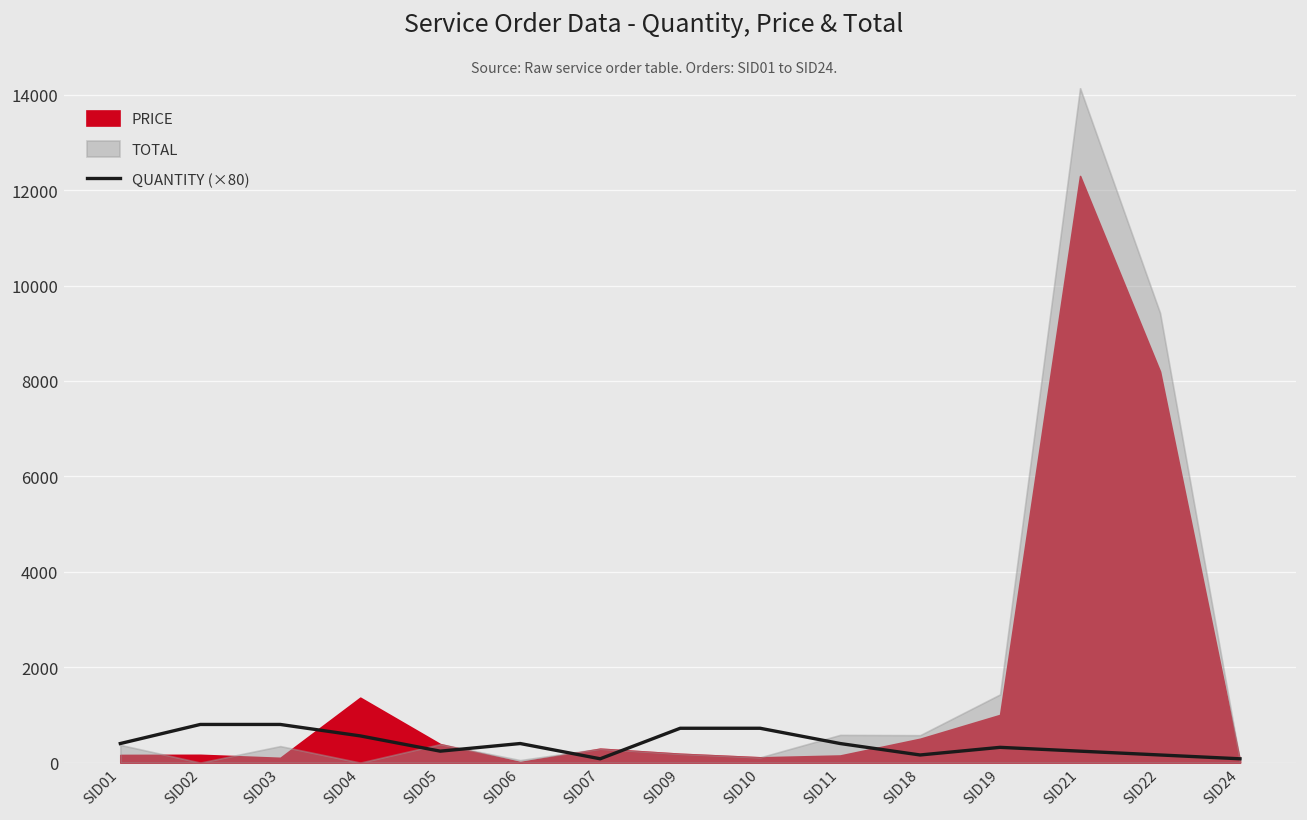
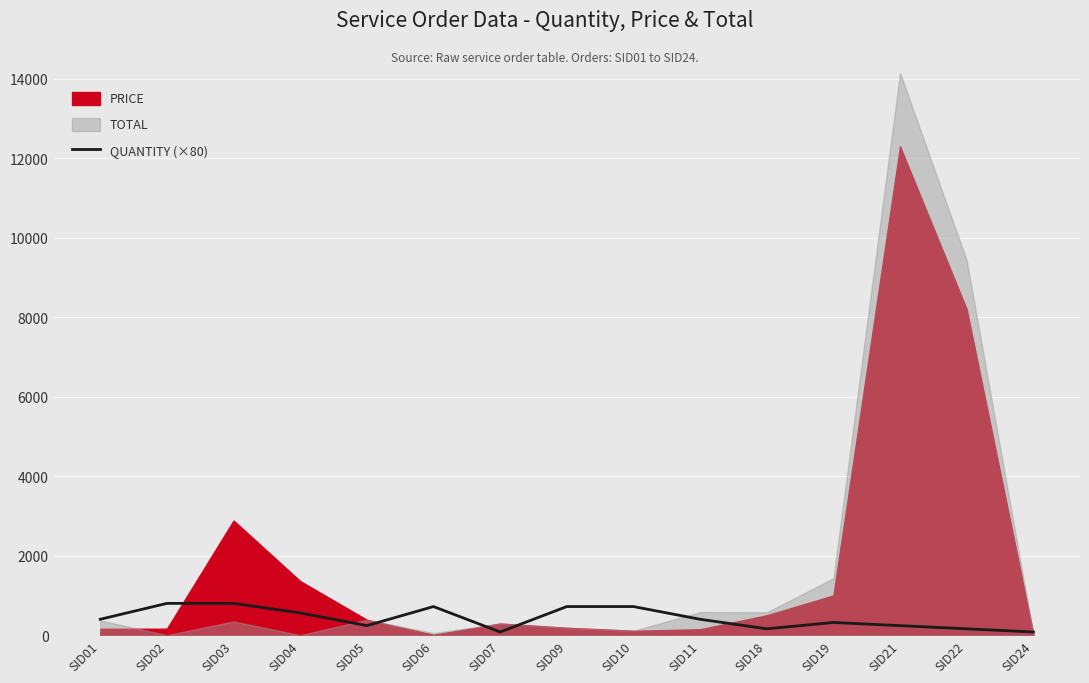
PRICE, SID03: 100 -> 2900
QUANTITY (×80), SID06: 400 -> 700
